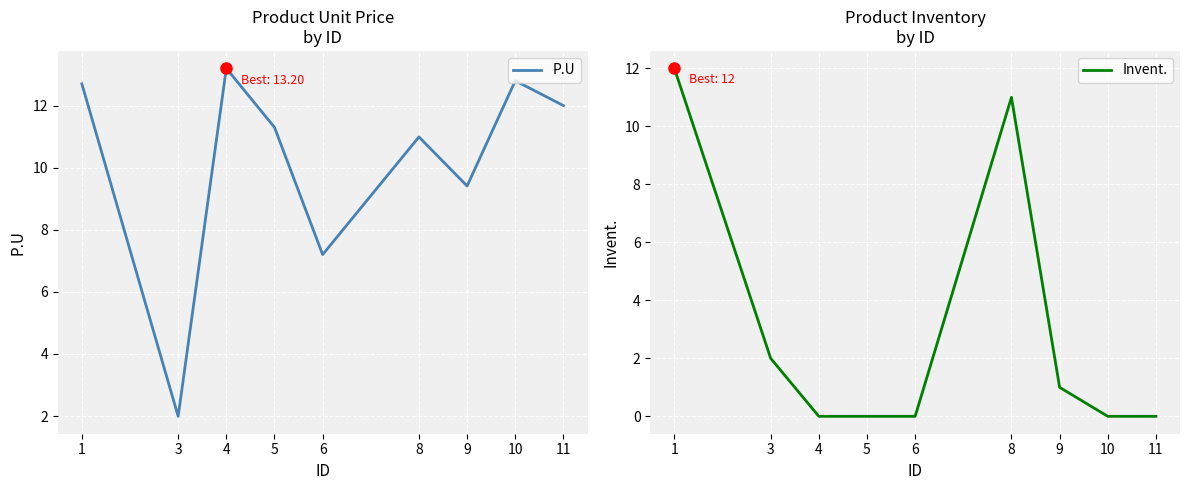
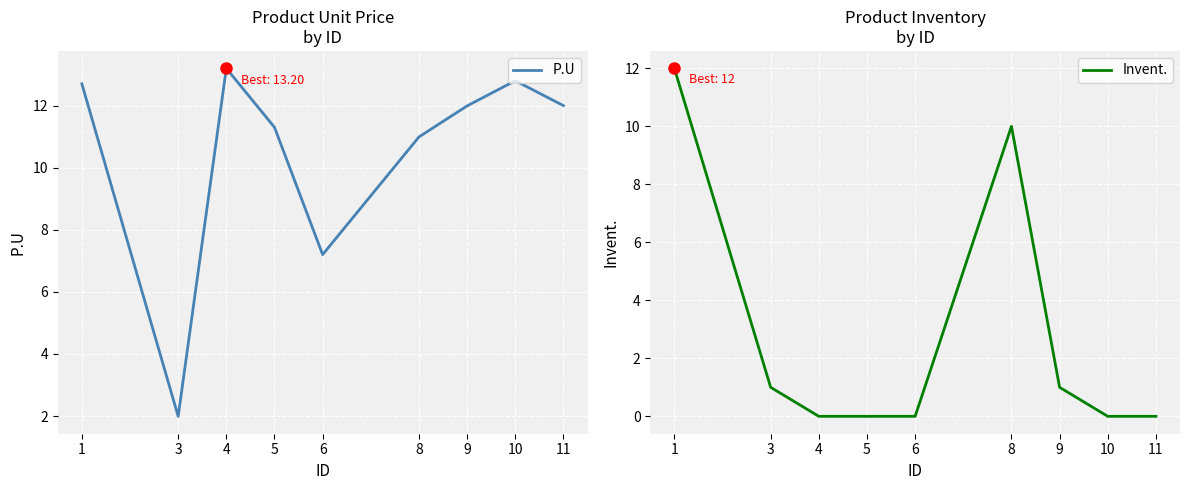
Product Unit Price by ID, P.U, 9: 9.4 -> 12.0
Product Inventory by ID, Invent., 3: 2 -> 1
Product Inventory by ID, Invent., 8: 11 -> 10
